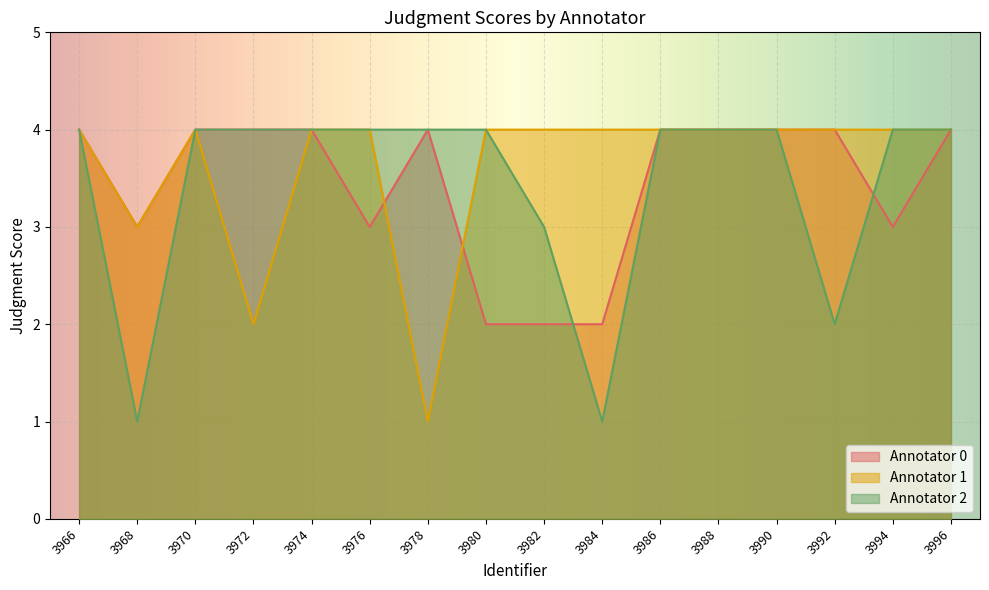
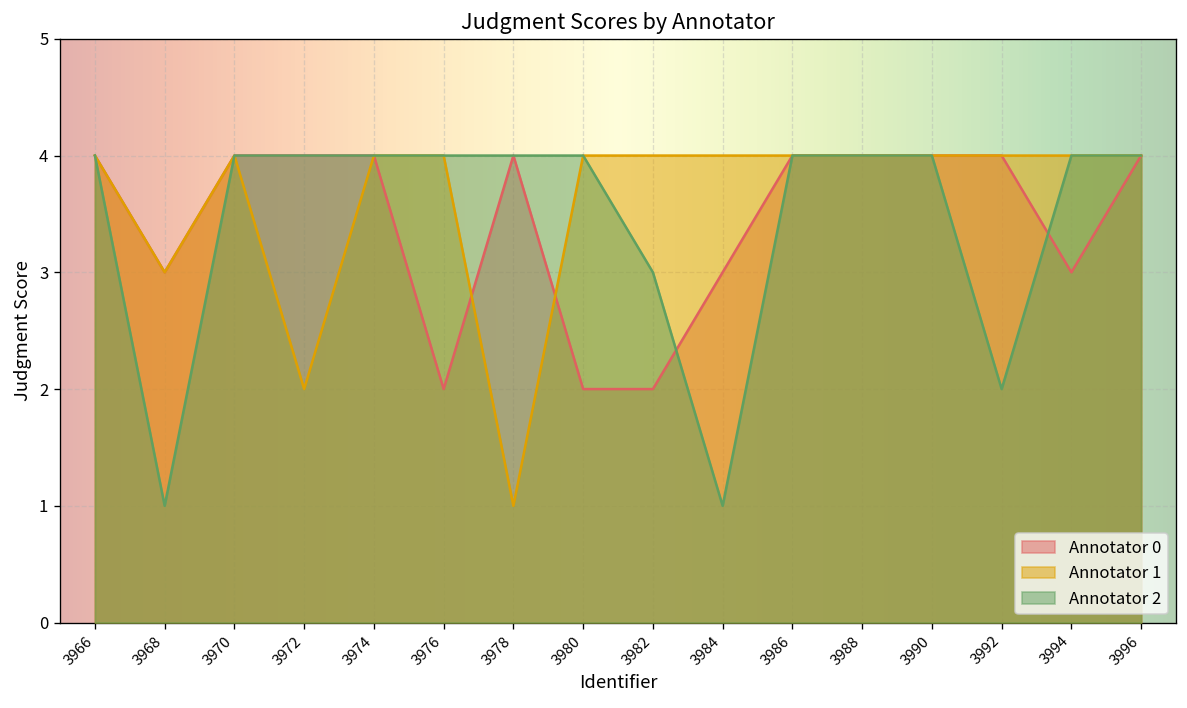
Annotator 0, 3976: 3 -> 2
Annotator 0, 3984: 2 -> 3
